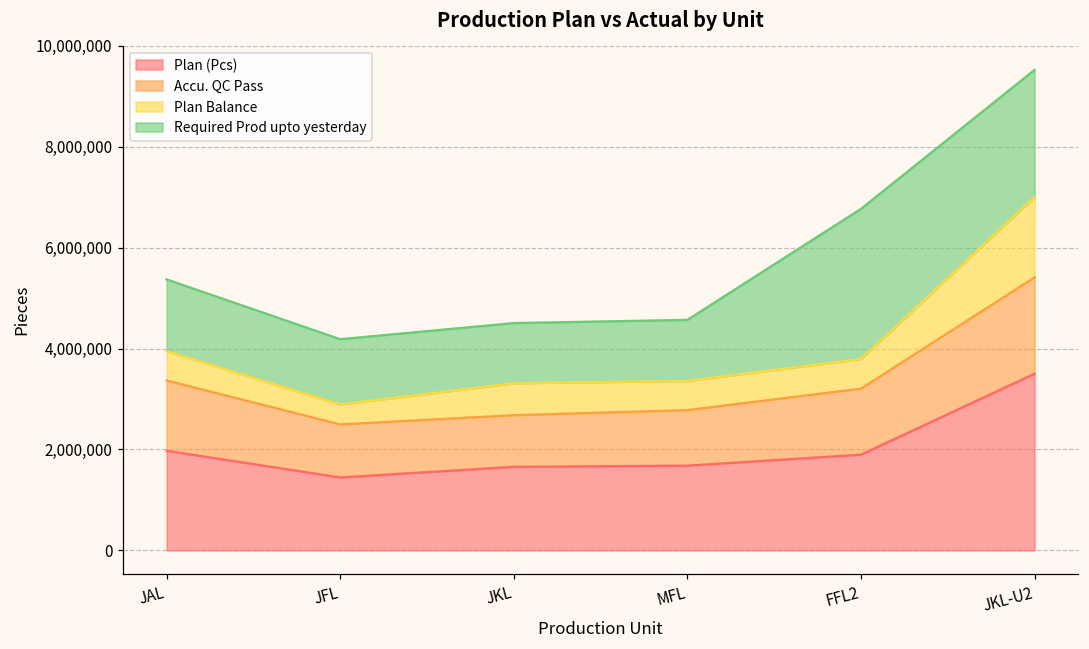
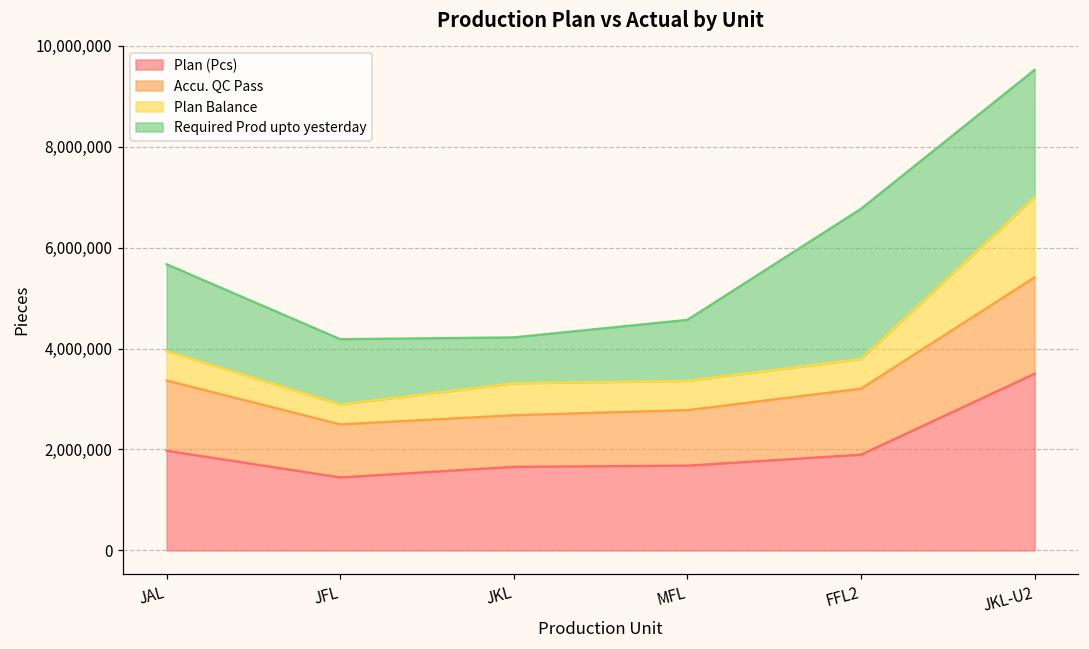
Required Prod upto yesterday, JAL: 1,400,000 -> 1,700,000
Required Prod upto yesterday, JKL: 1,200,000 -> 900,000
